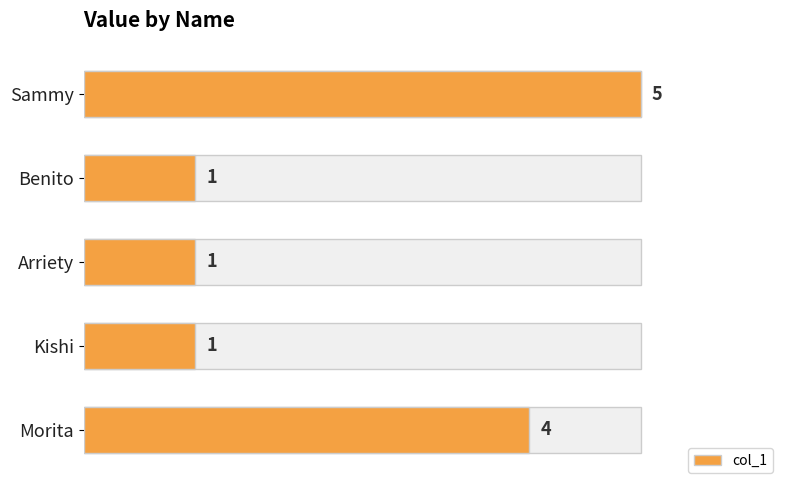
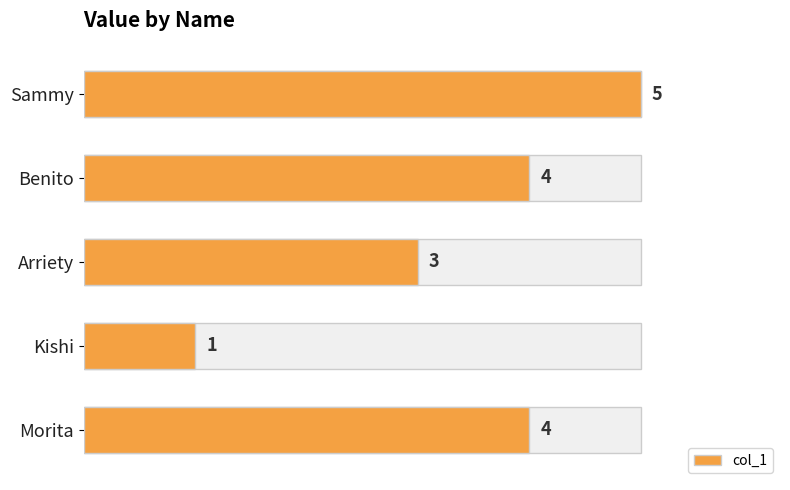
col_1, Benito: 1 -> 4
col_1, Arriety: 1 -> 3
